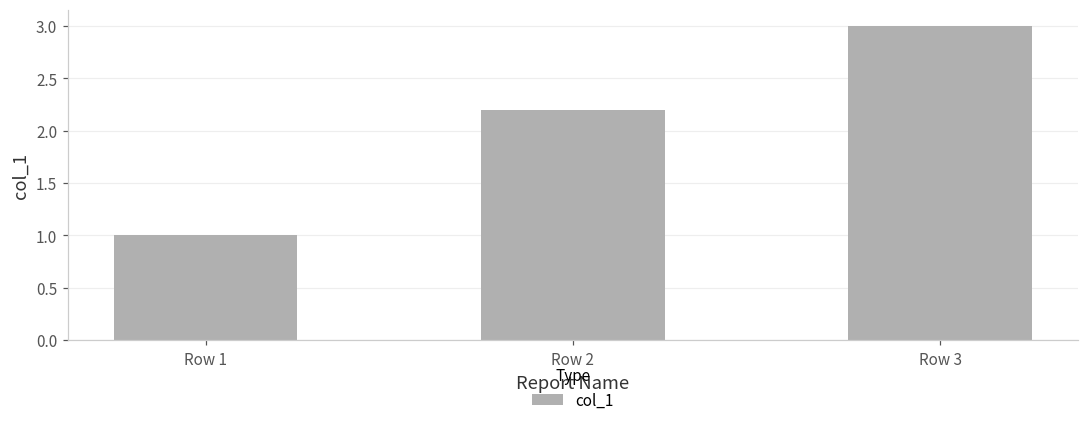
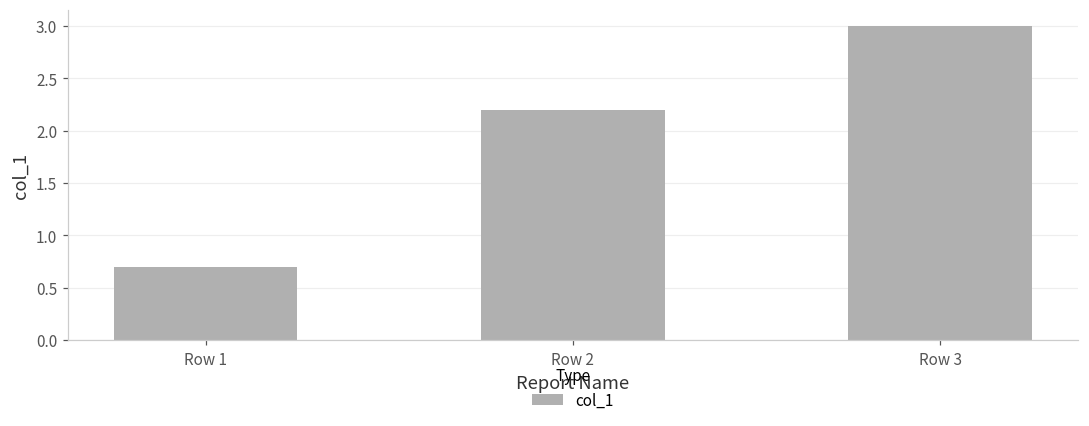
Row 1: 1.0 -> 0.7
